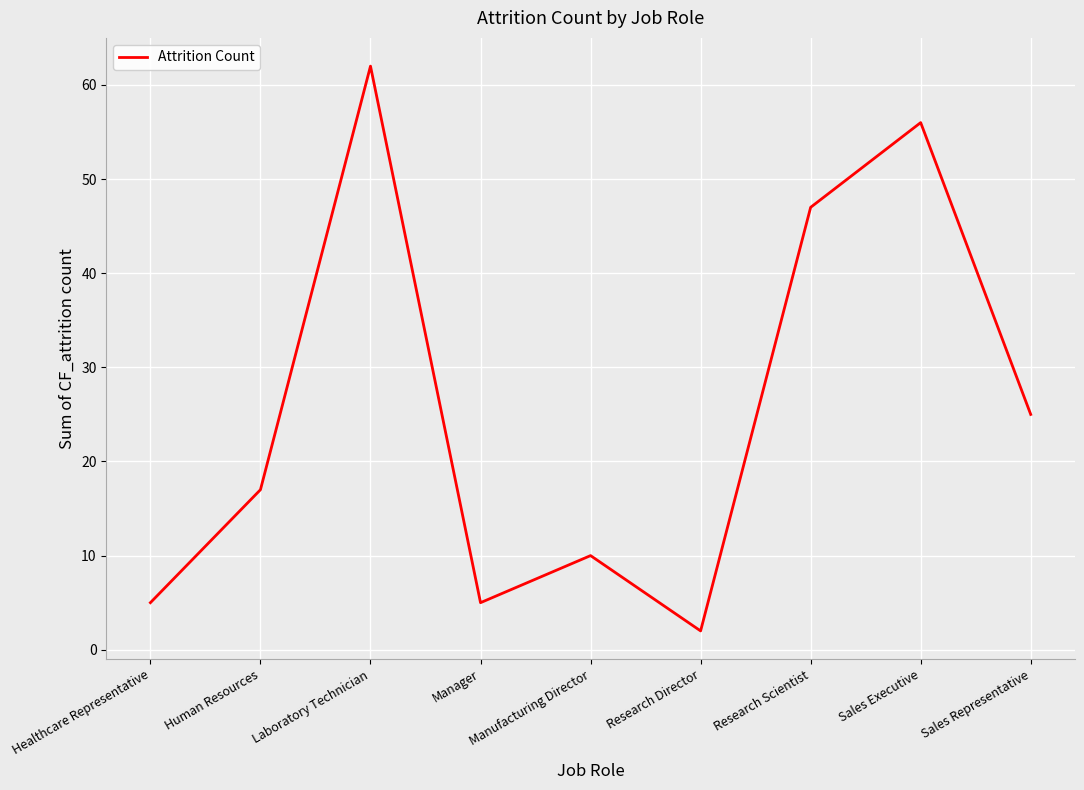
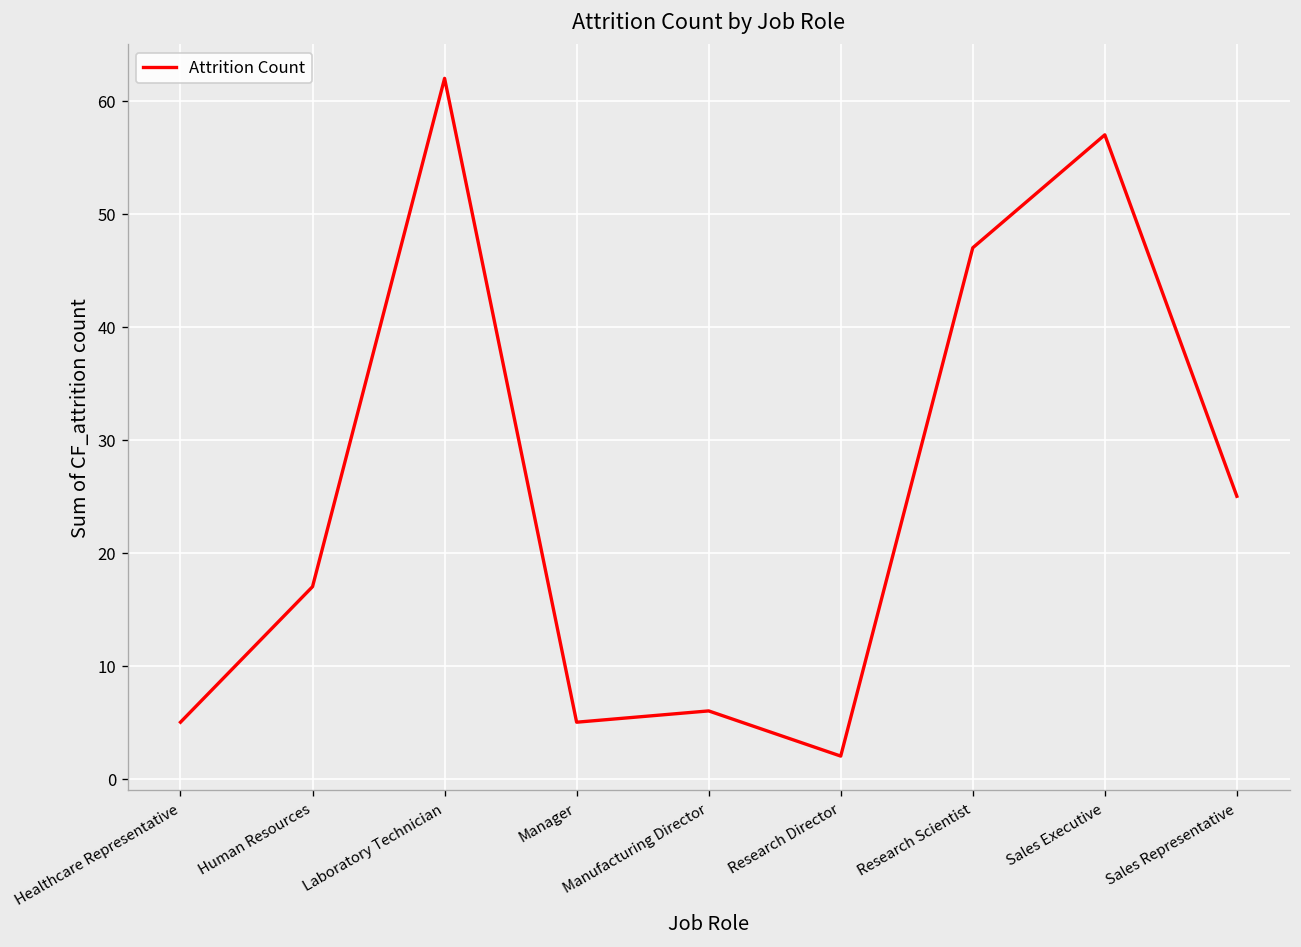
Manufacturing Director: 10 -> 6
Sales Executive: 56 -> 57
